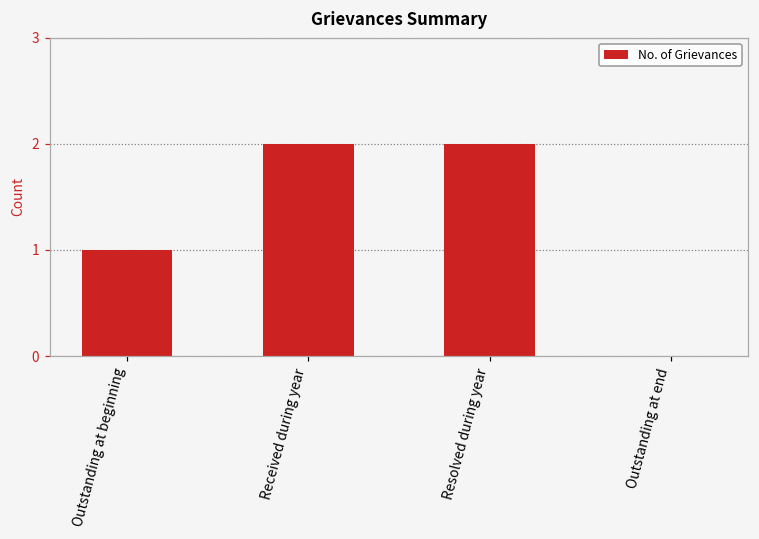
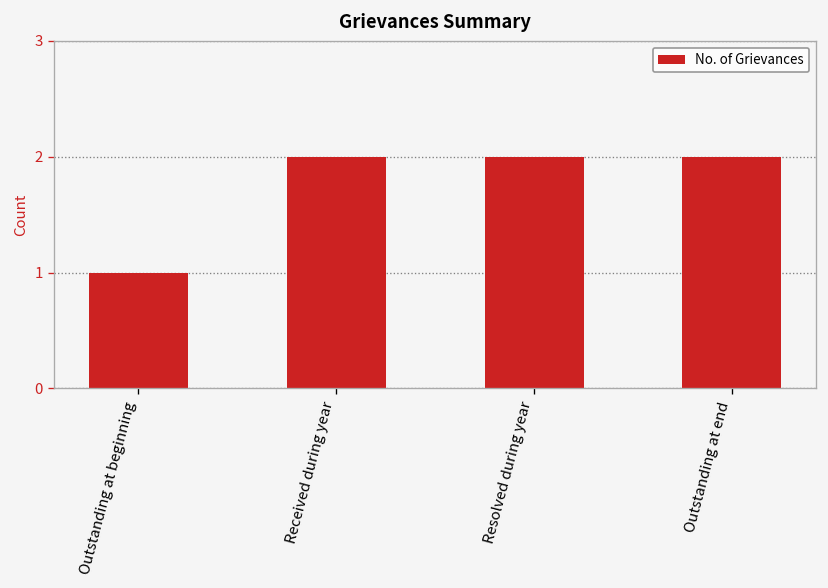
Outstanding at end: 0 -> 2
